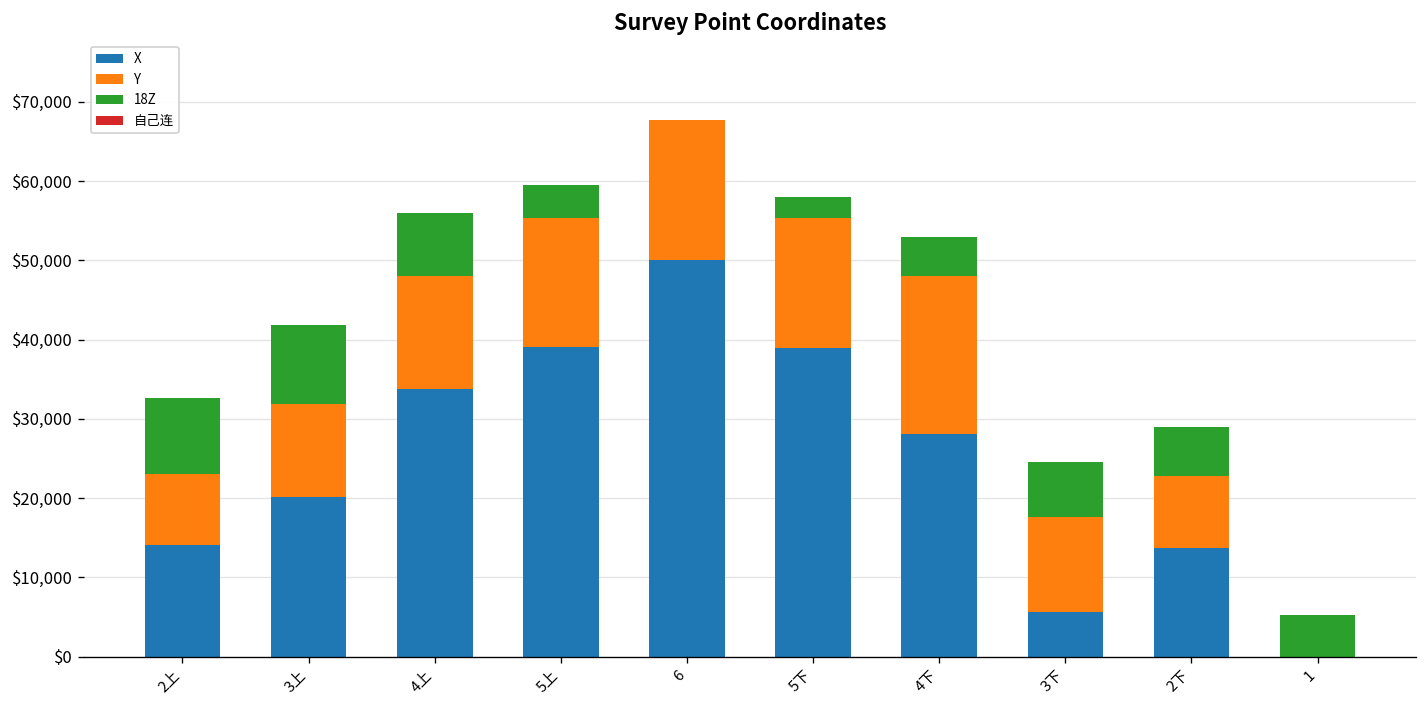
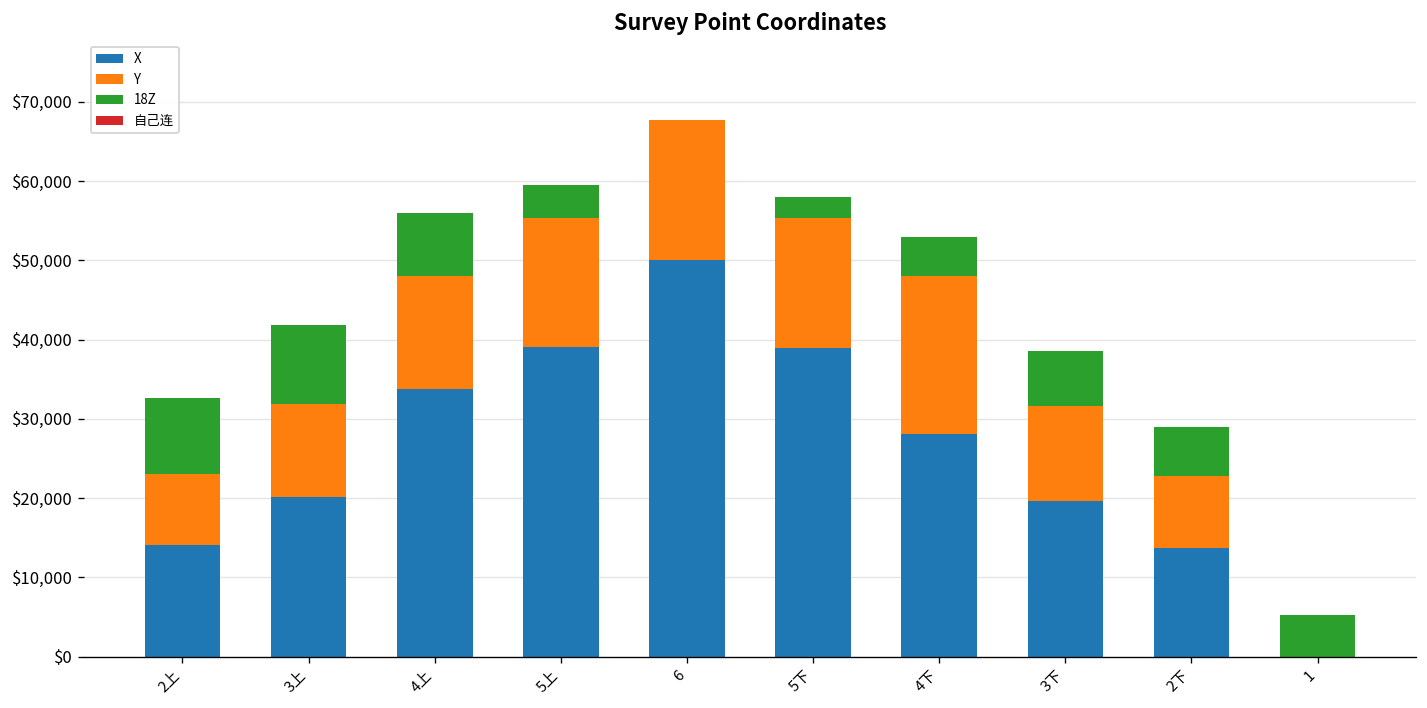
X, 3下: $6,000 -> $20,000
